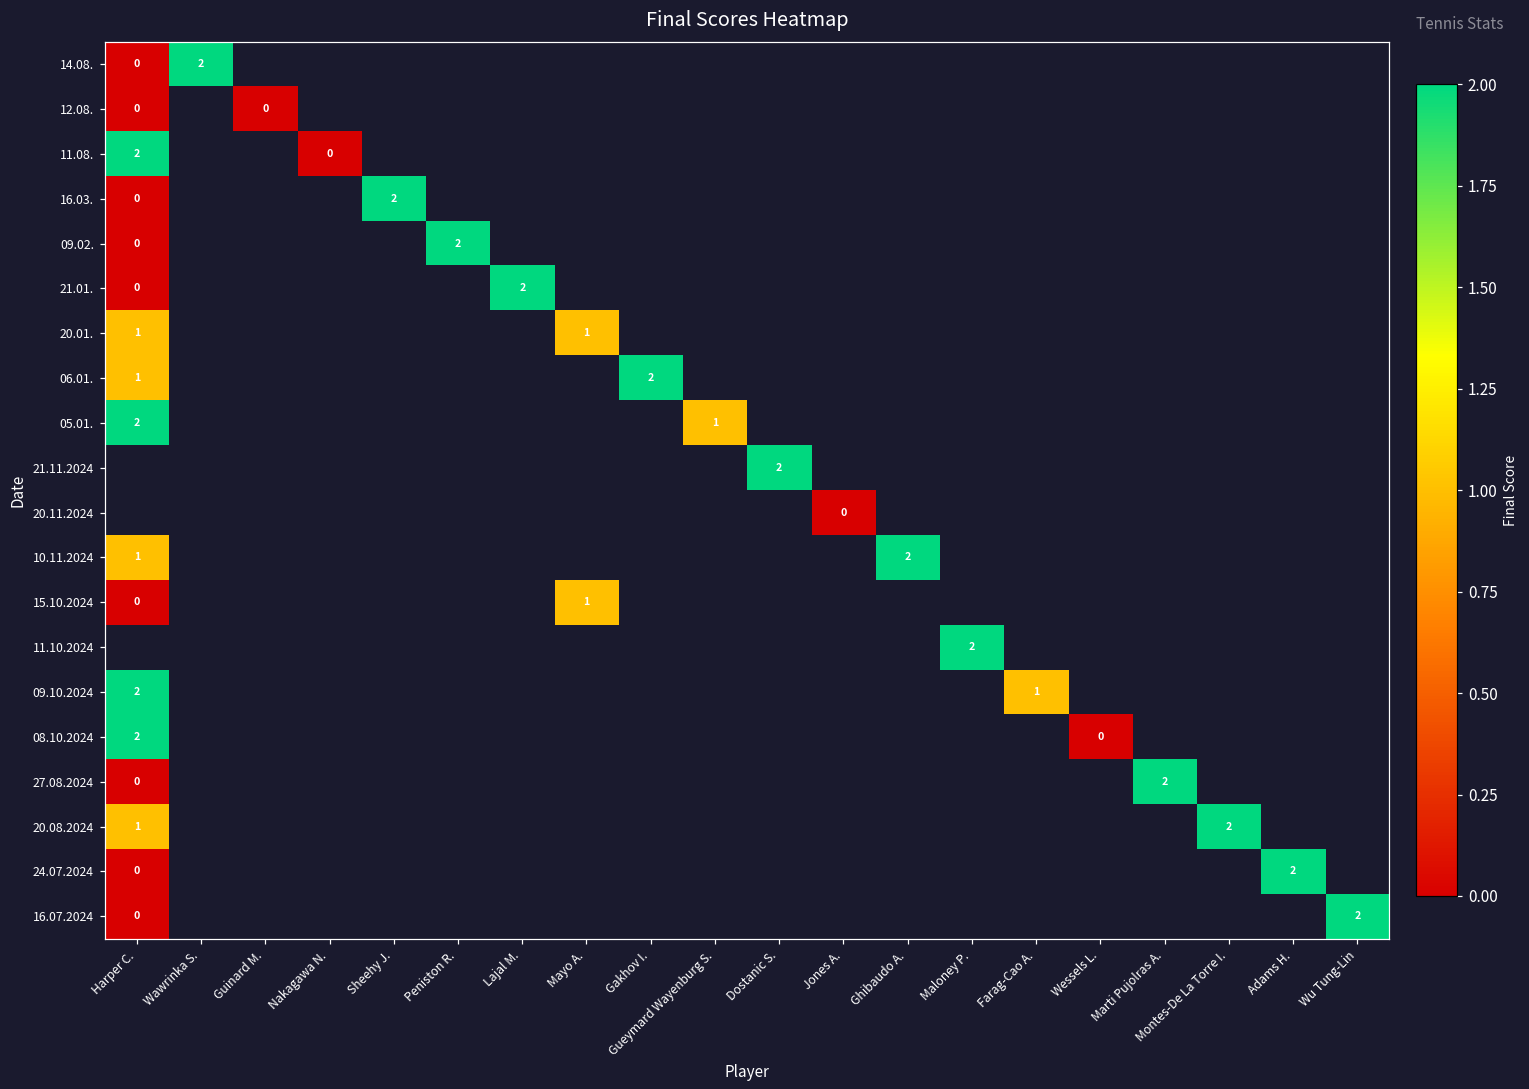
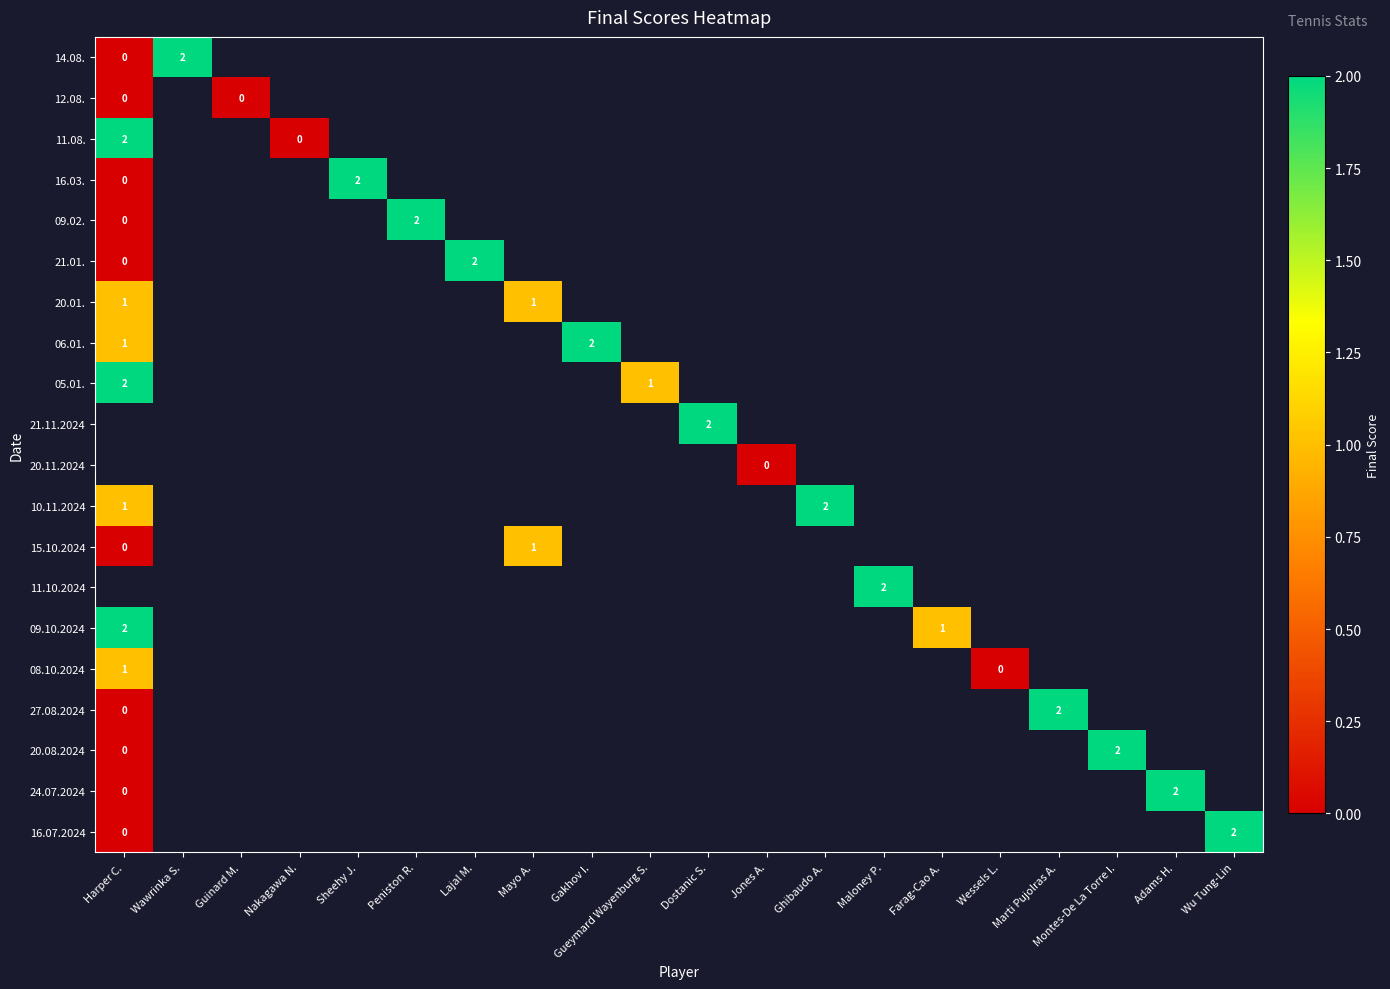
08.10.2024, Harper C.: 2 -> 1
20.08.2024, Harper C.: 1 -> 0
